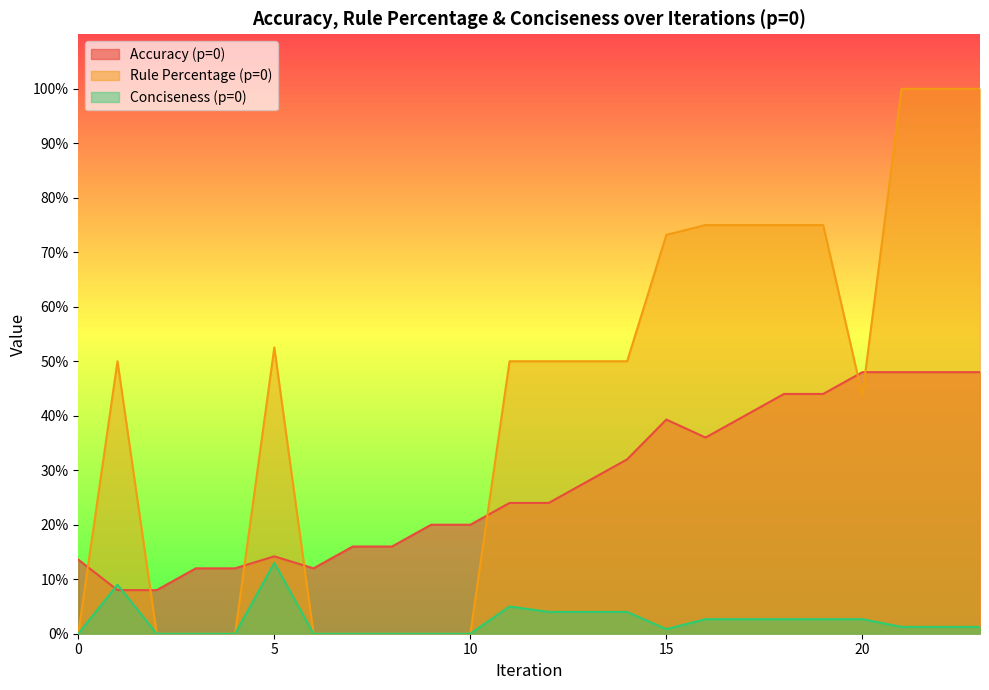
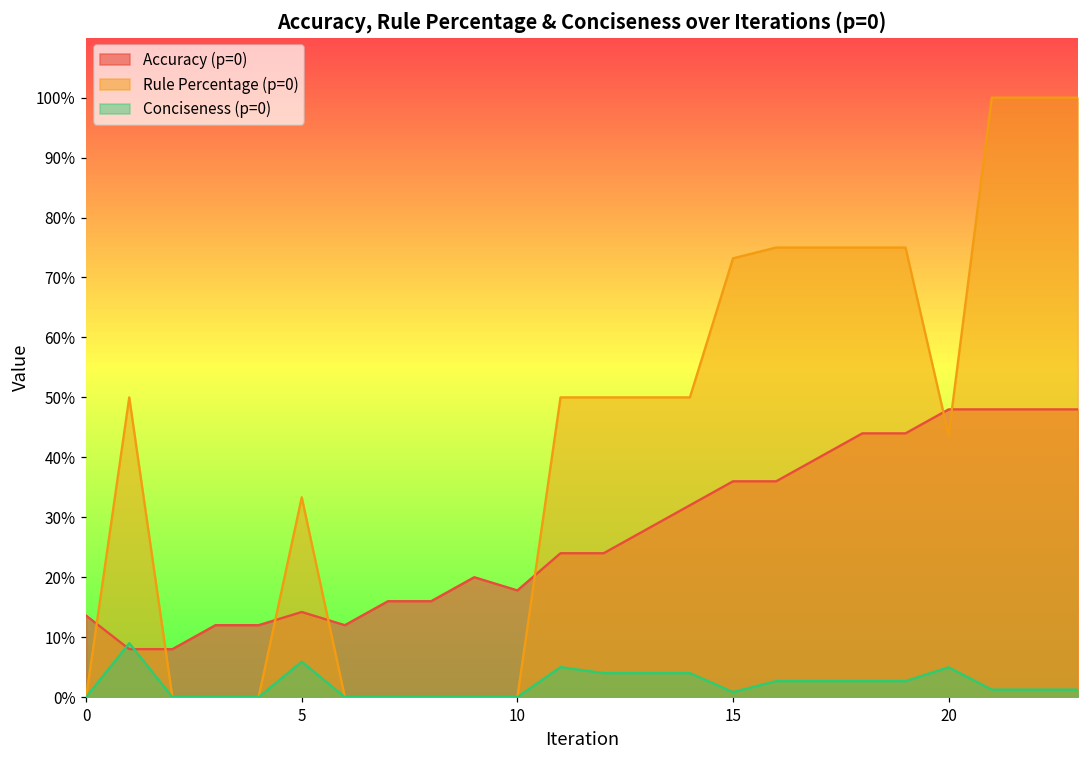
Rule Percentage (p=0), 5: 53% -> 33%
Conciseness (p=0), 5: 13% -> 6%
Accuracy (p=0), 10: 20% -> 18%
Accuracy (p=0), 15: 39% -> 36%
Conciseness (p=0), 20: 3% -> 5%
